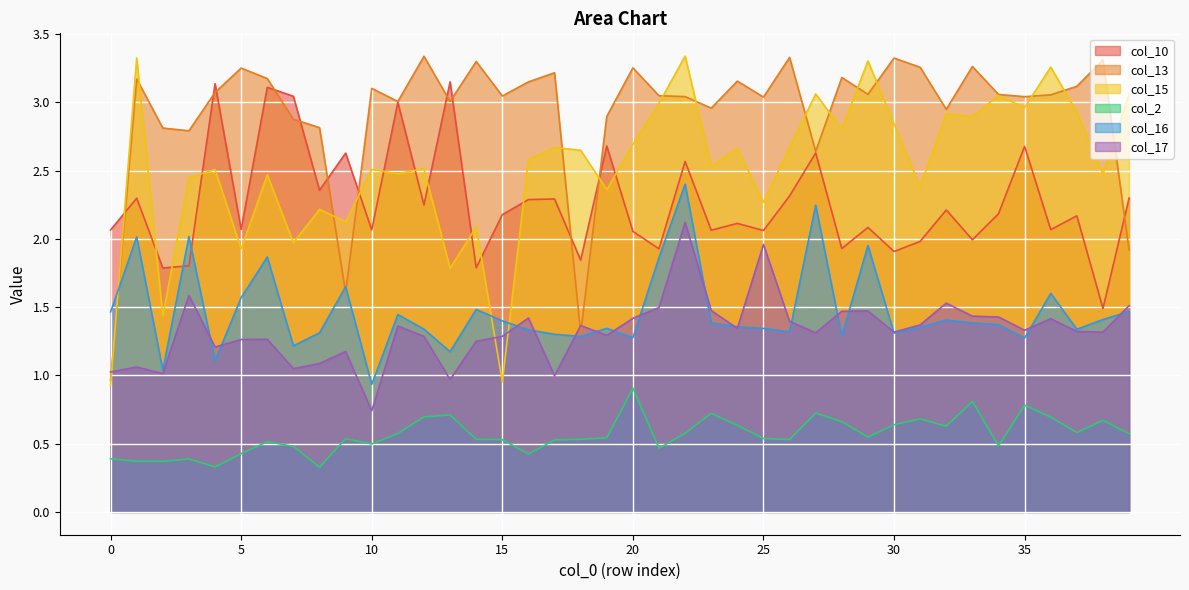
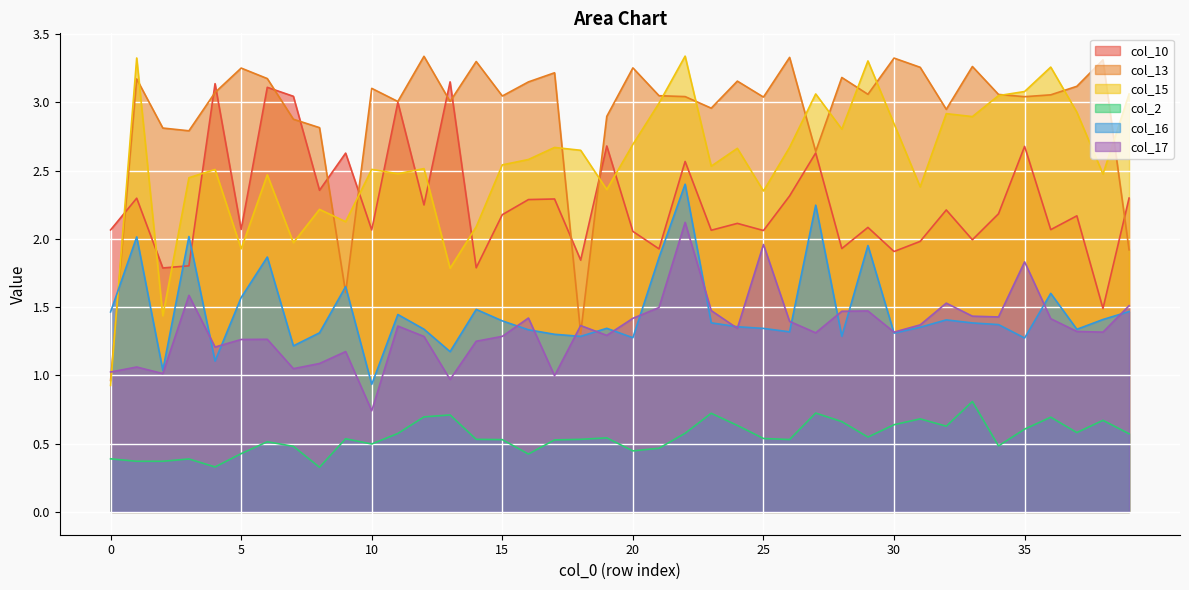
col_15, 15: 0.95 -> 2.54
col_2, 20: 0.91 -> 0.45
col_15, 25: 2.27 -> 2.35
col_15, 35: 2.96 -> 3.08
col_2, 35: 0.78 -> 0.61
col_17, 35: 1.33 -> 1.83
